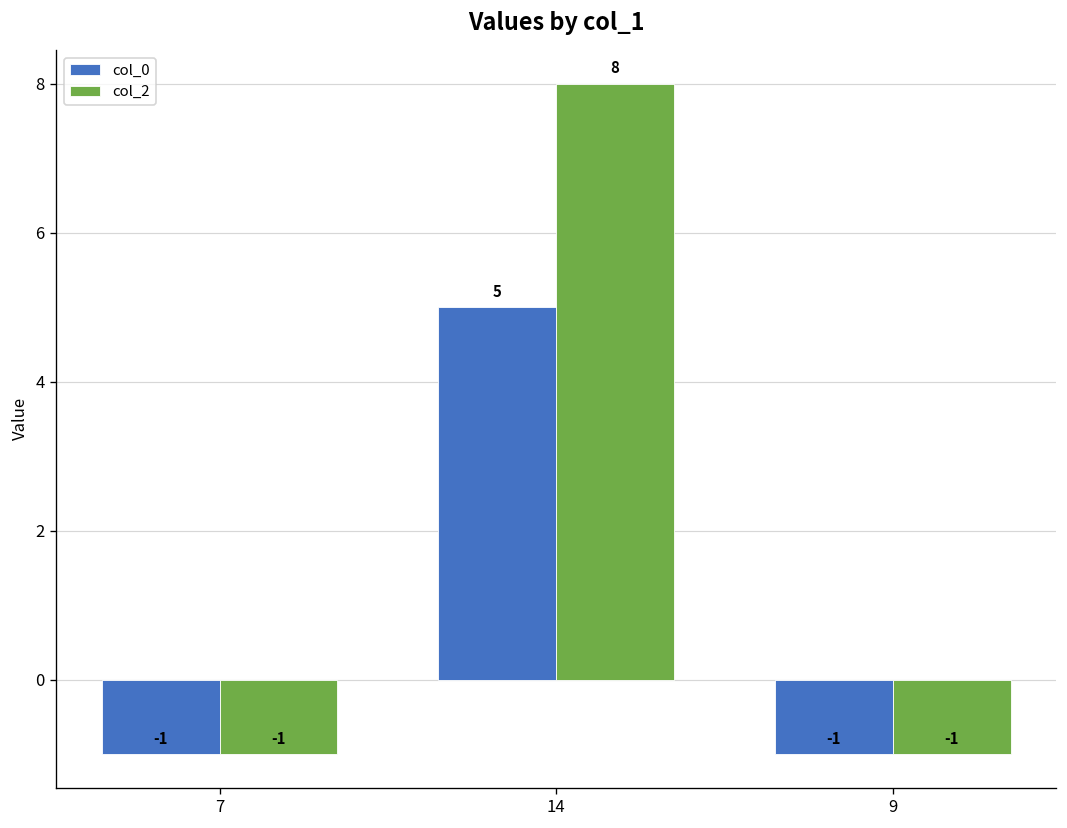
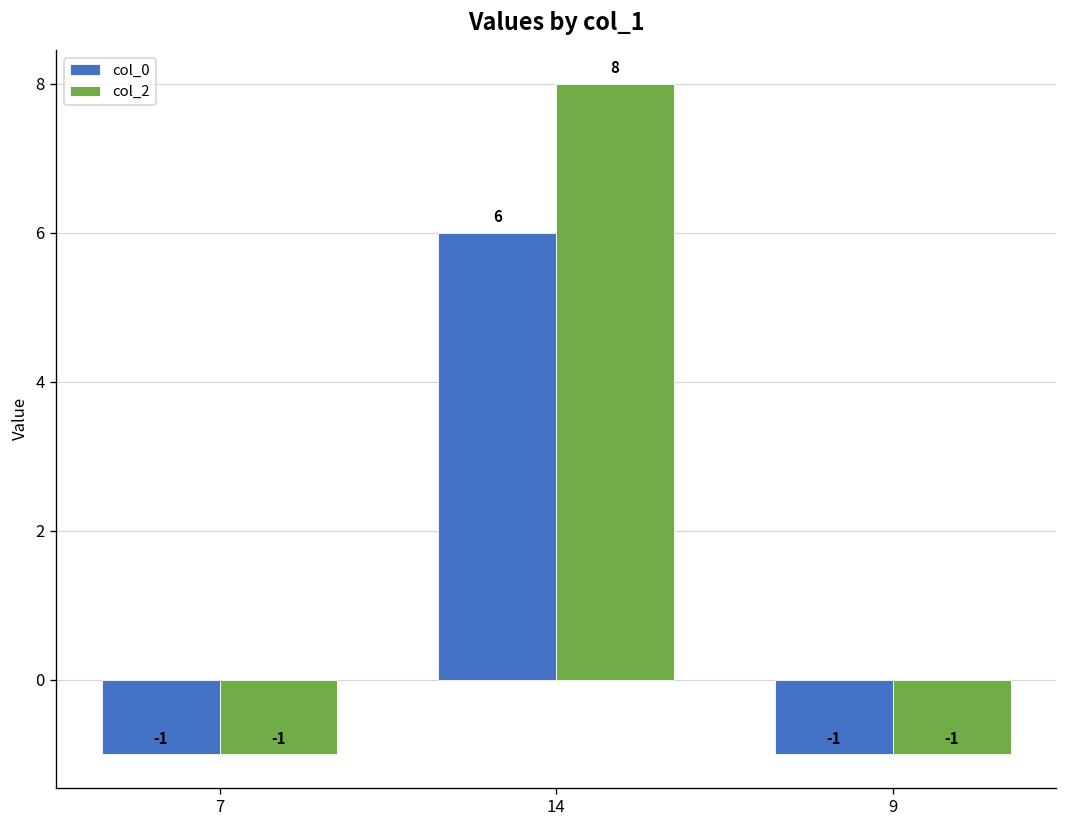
col_0, 14: 5 -> 6
